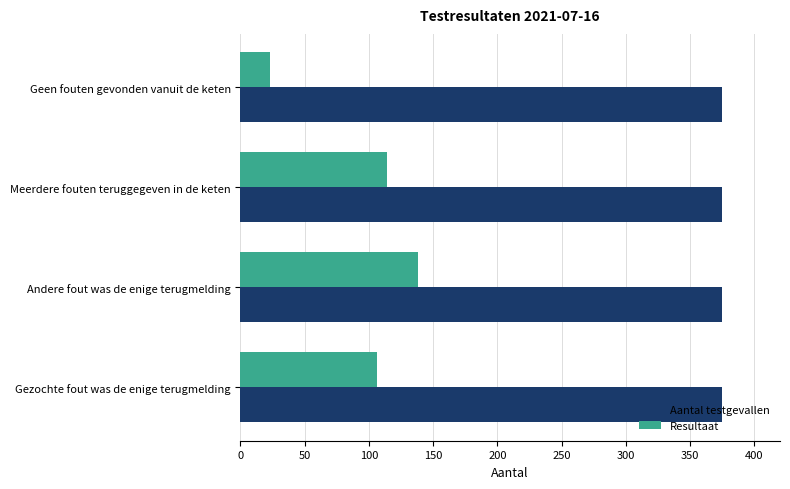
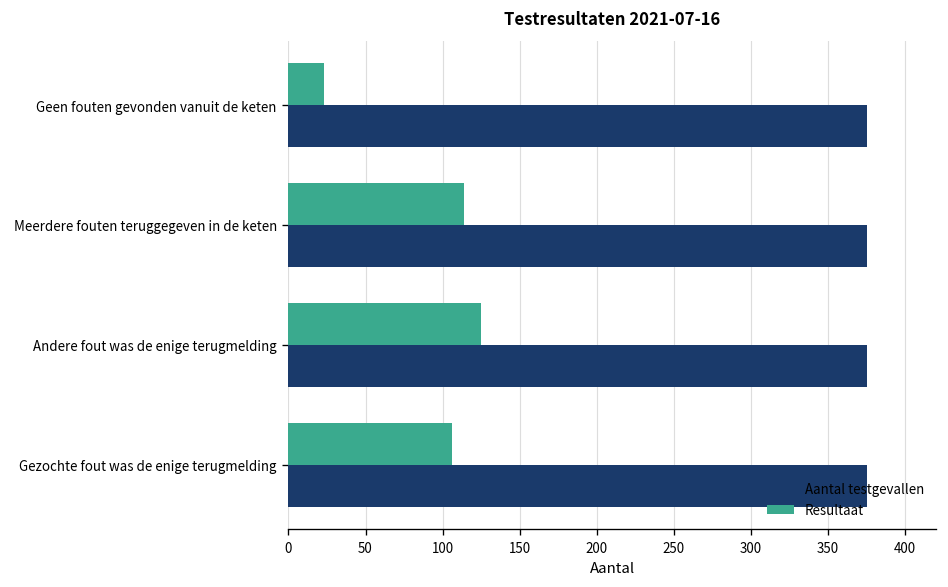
Resultaat, Andere fout was de enige terugmelding: 138 -> 125
